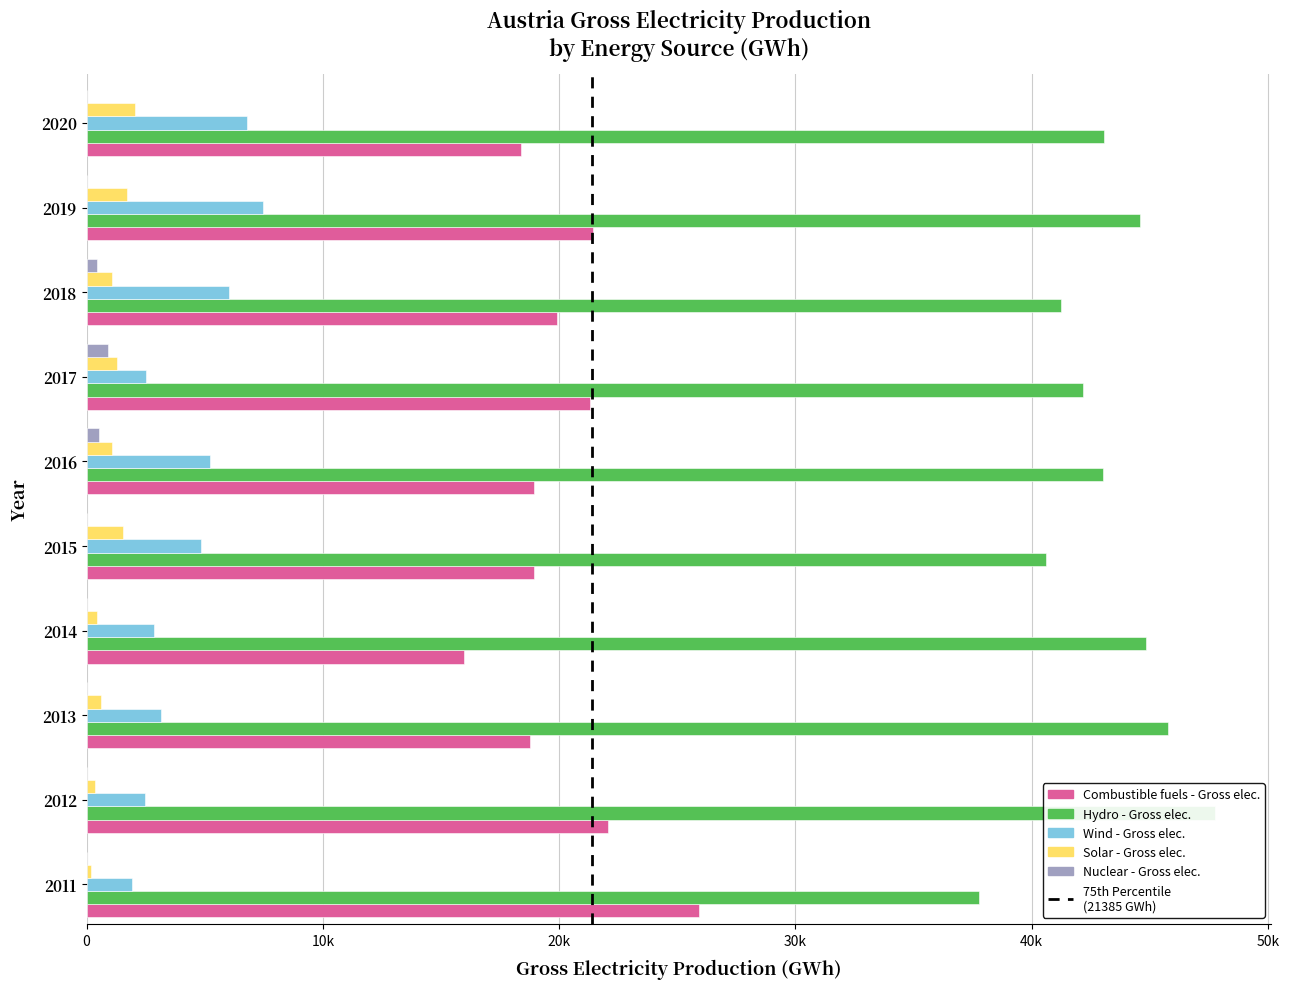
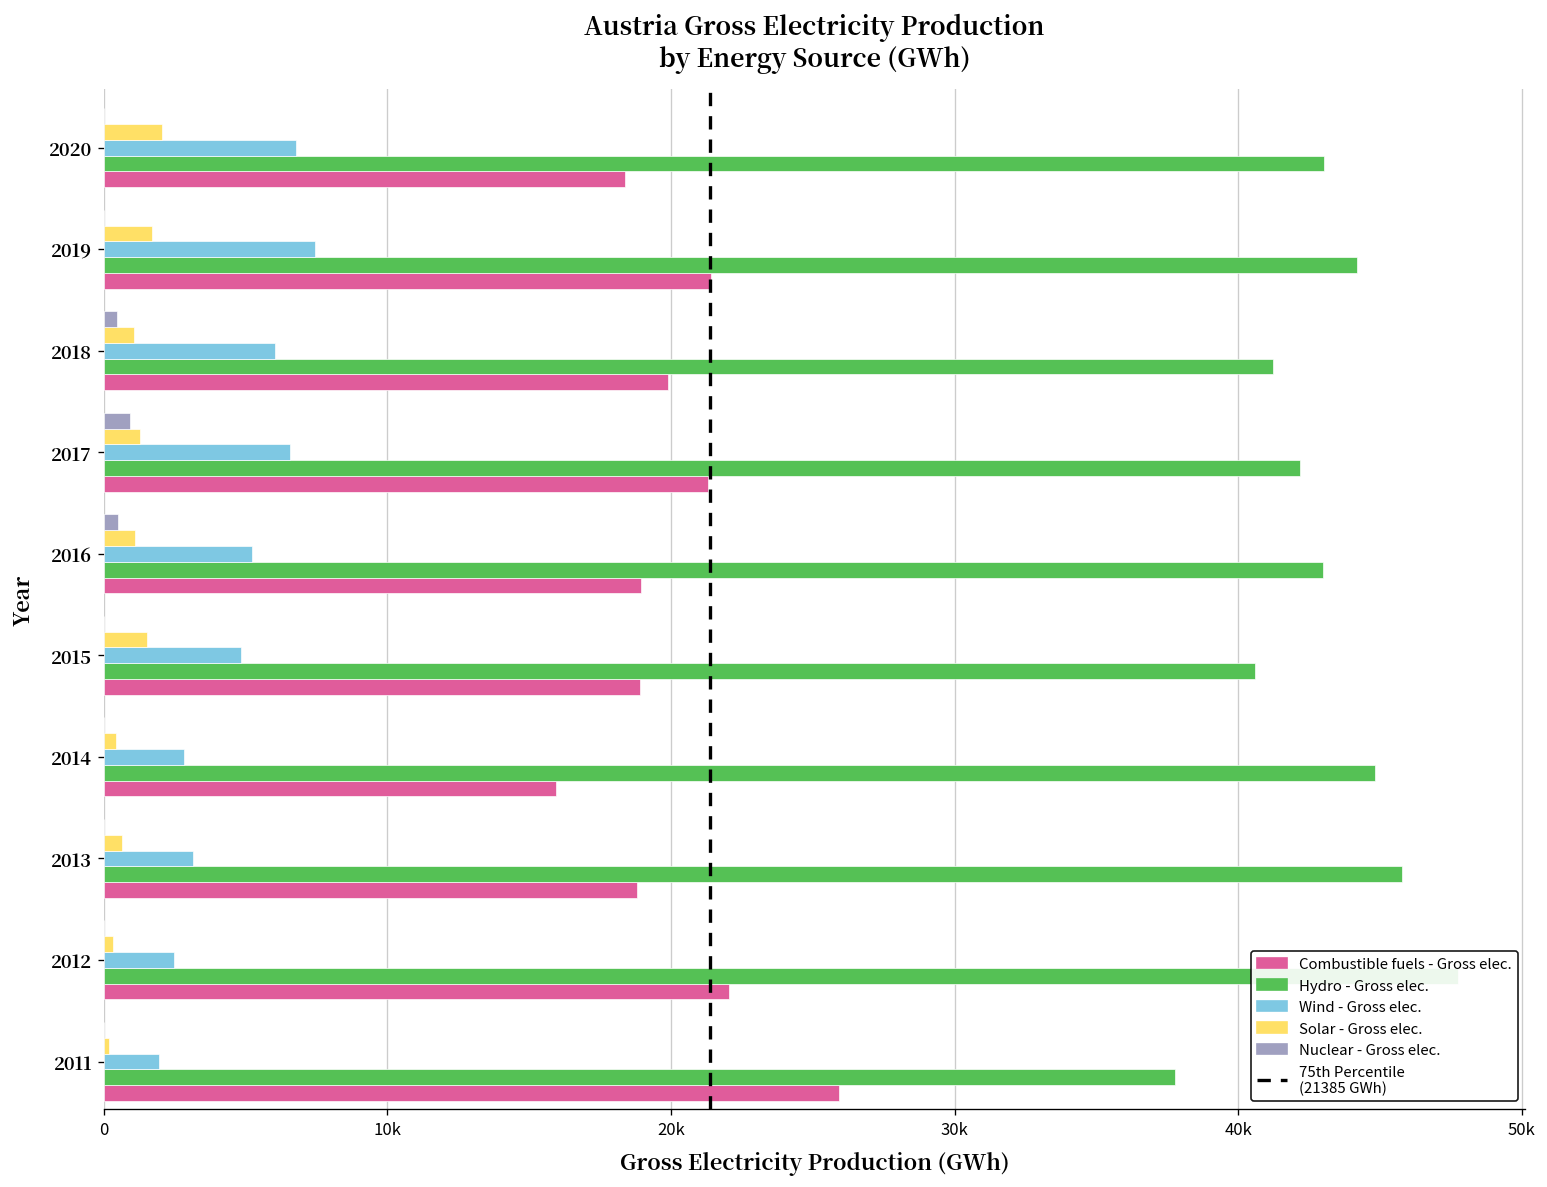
Hydro - Gross elec., 2019: 44600 -> 44200
Wind - Gross elec., 2017: 2500 -> 6600
